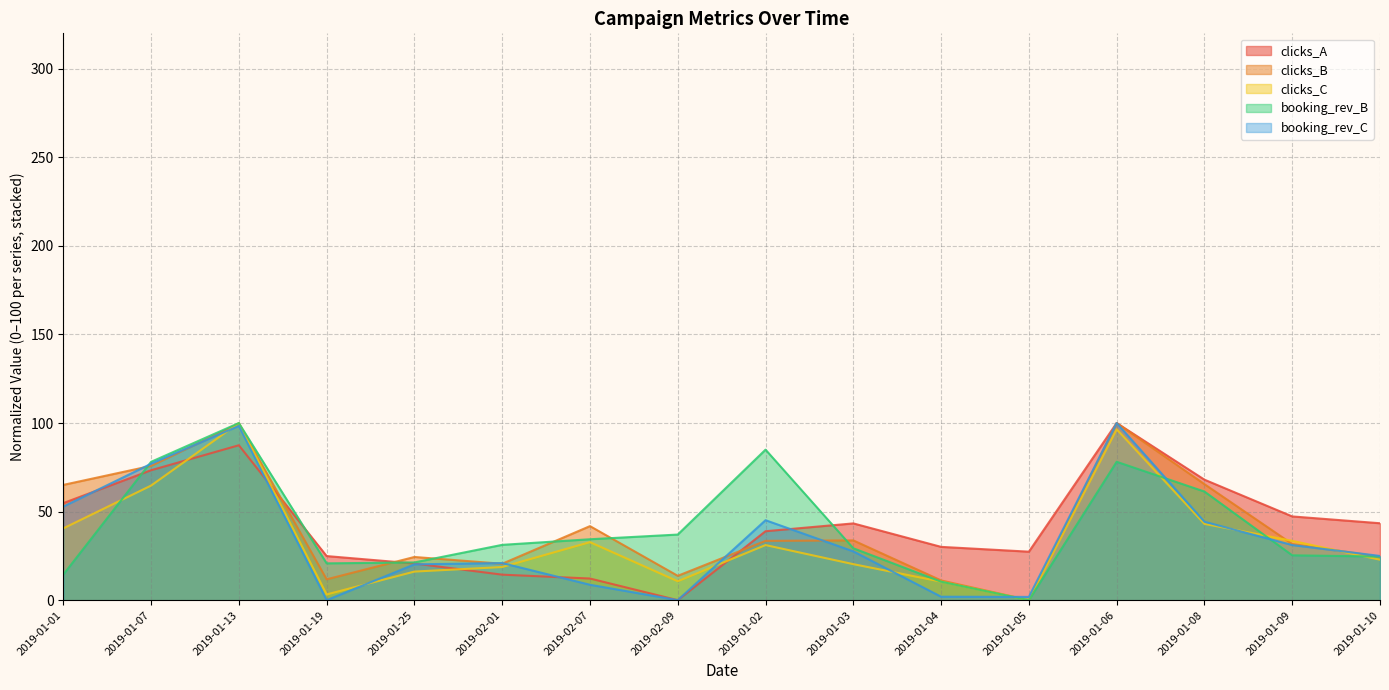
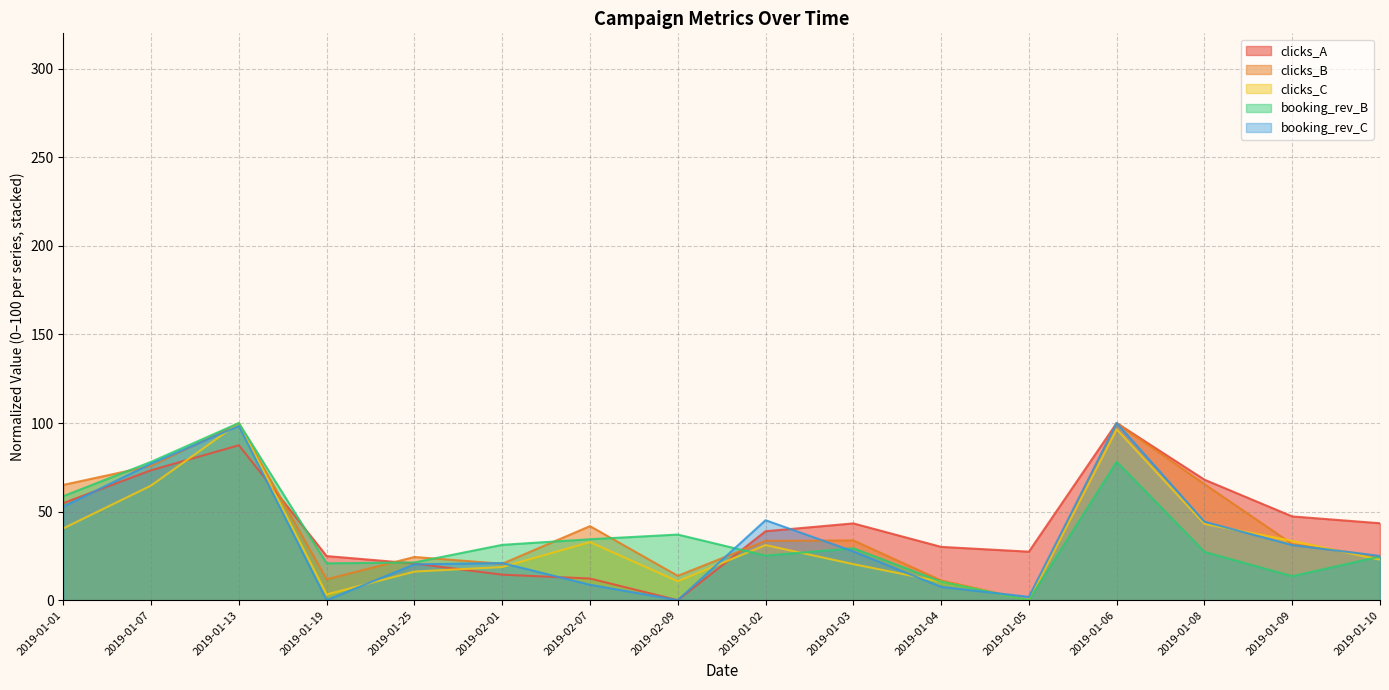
booking_rev_B, 2019-01-01: 14 -> 59
booking_rev_B, 2019-01-02: 85 -> 25
booking_rev_C, 2019-01-04: 2 -> 8
booking_rev_B, 2019-01-08: 61 -> 27
booking_rev_B, 2019-01-09: 25 -> 14
